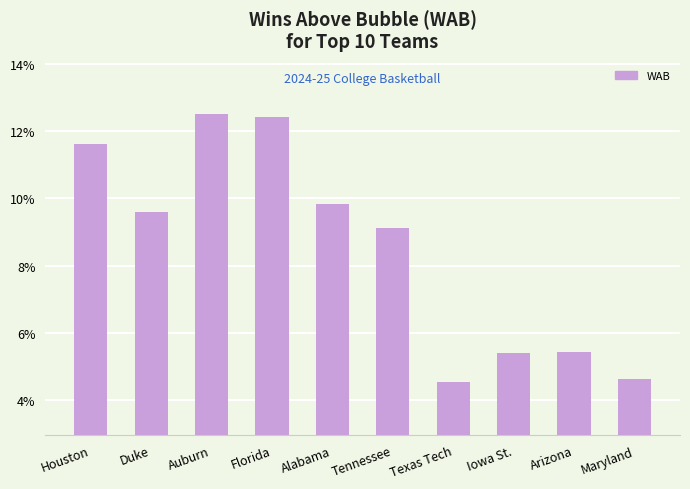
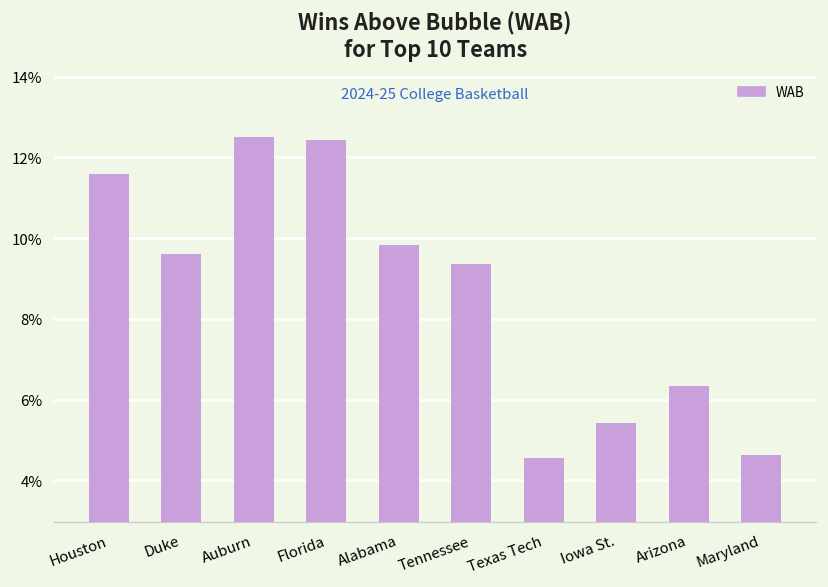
Tennessee: 9.1% -> 9.4%
Arizona: 5.4% -> 6.3%
